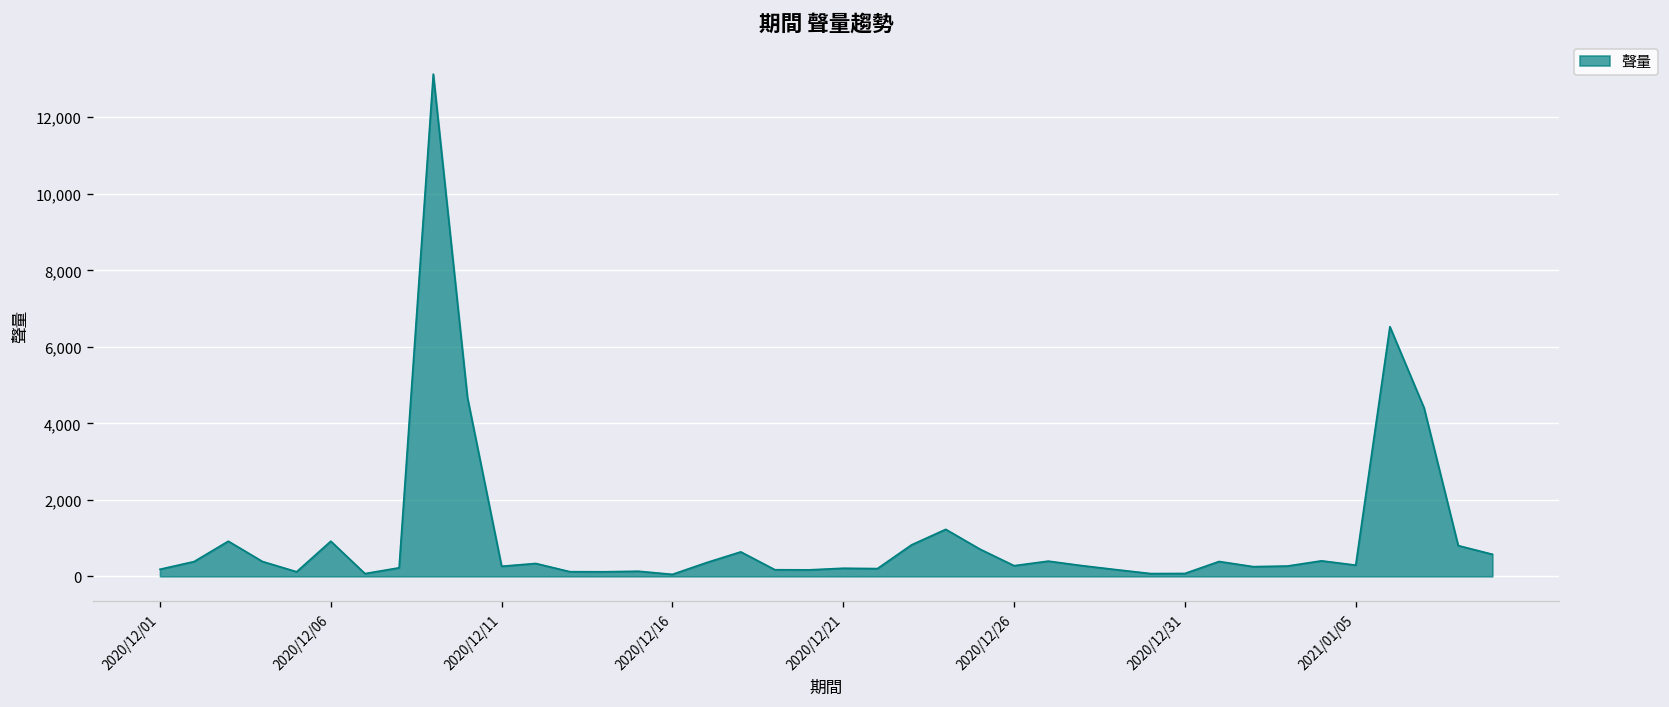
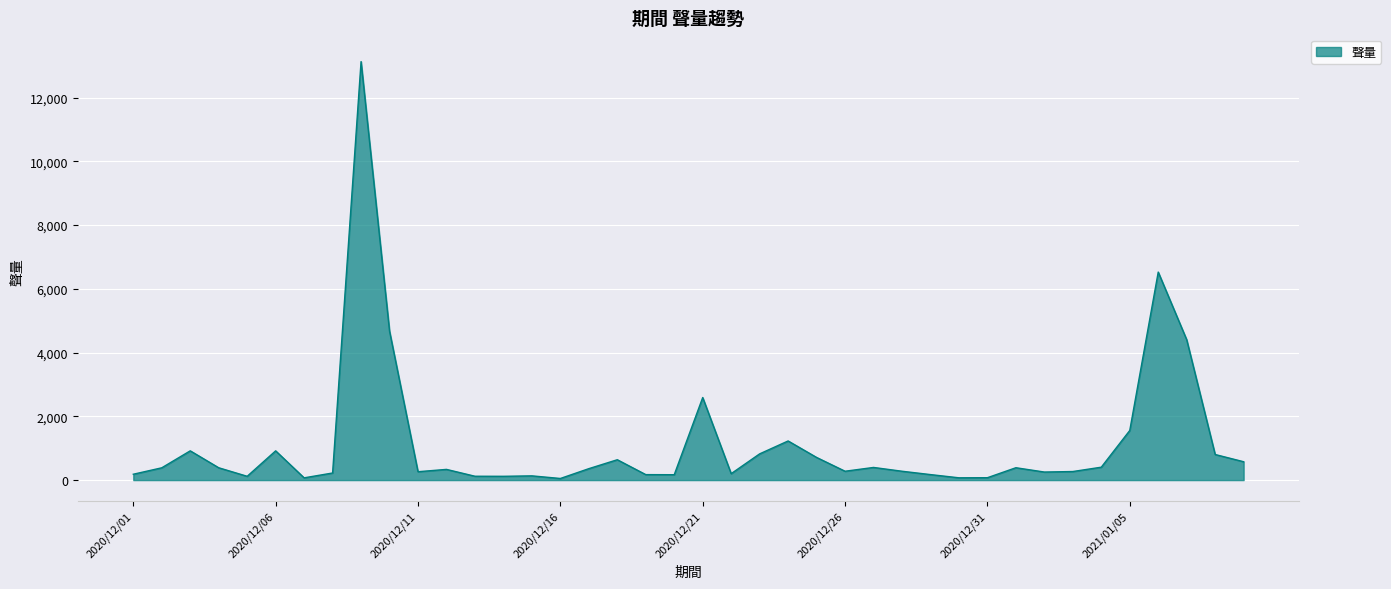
2020/12/21: 200 -> 2,600
2021/01/05: 300 -> 1,600
